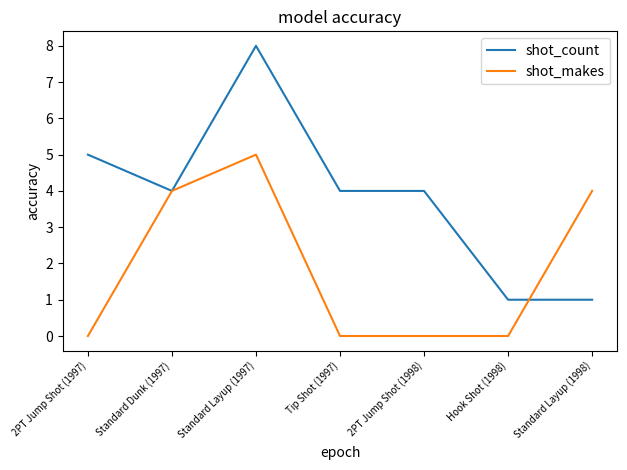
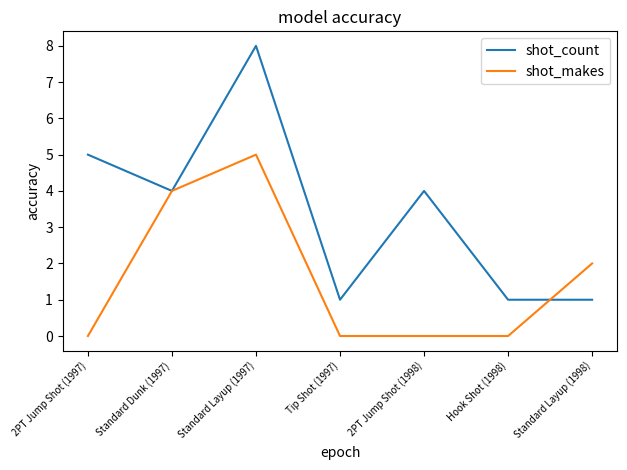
shot_count, Tip Shot (1997): 4 -> 1
shot_makes, Standard Layup (1998): 4 -> 2
